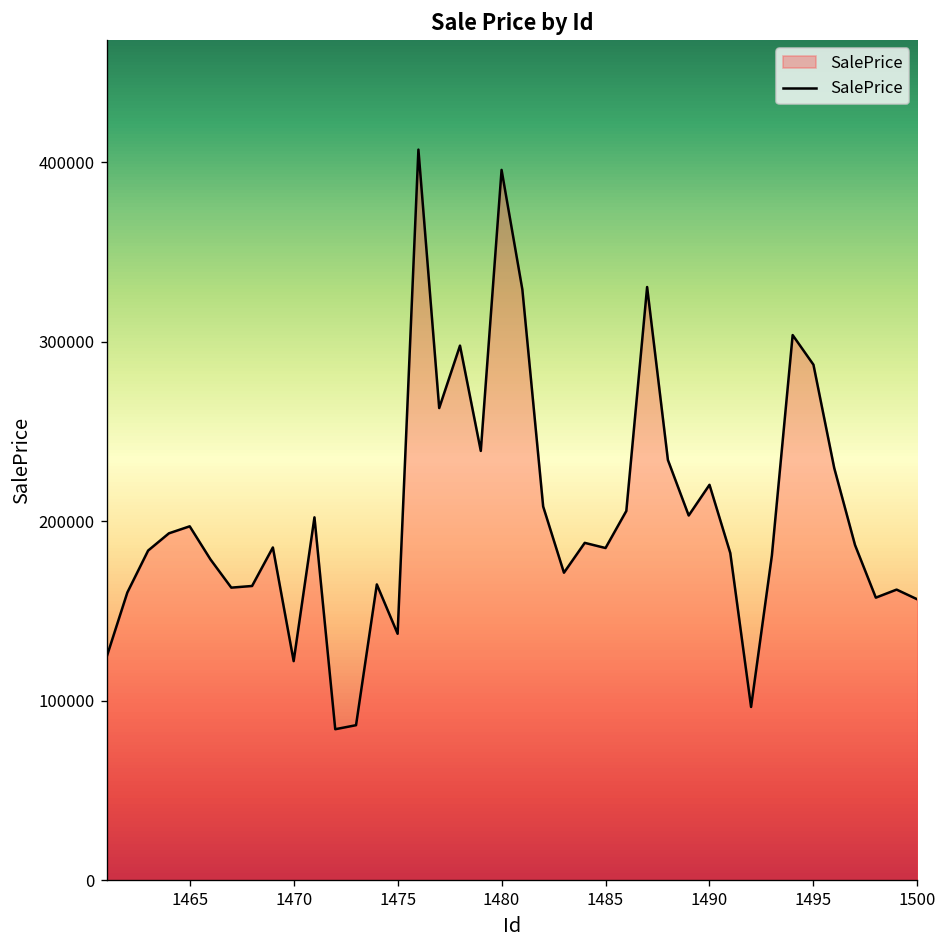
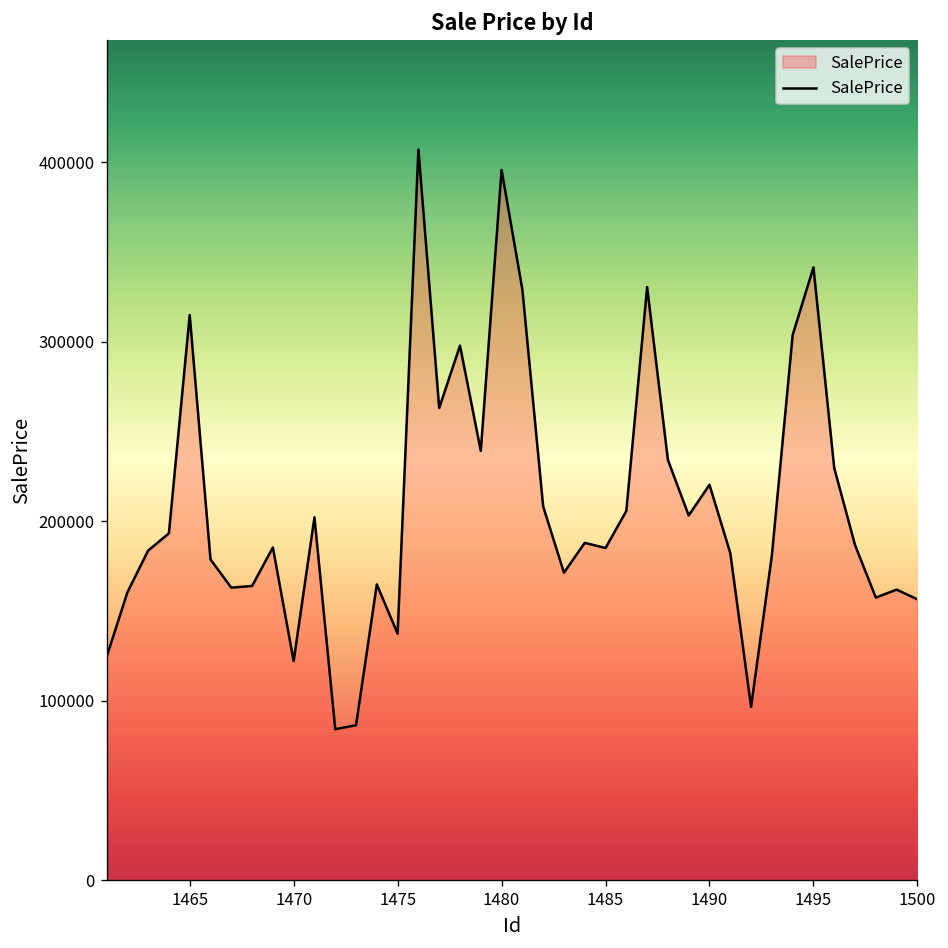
1465: 197000 -> 315000
1495: 287000 -> 341000
